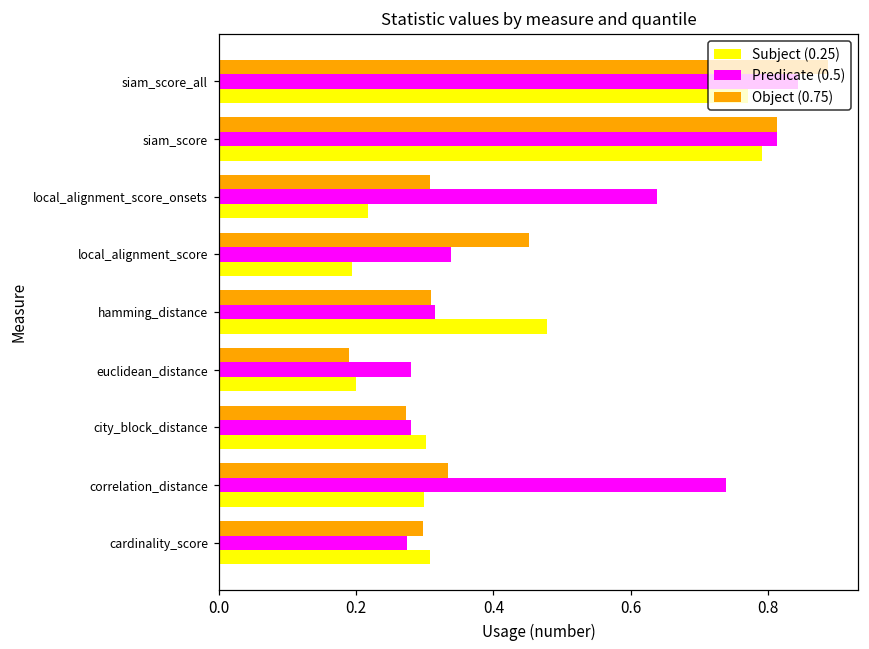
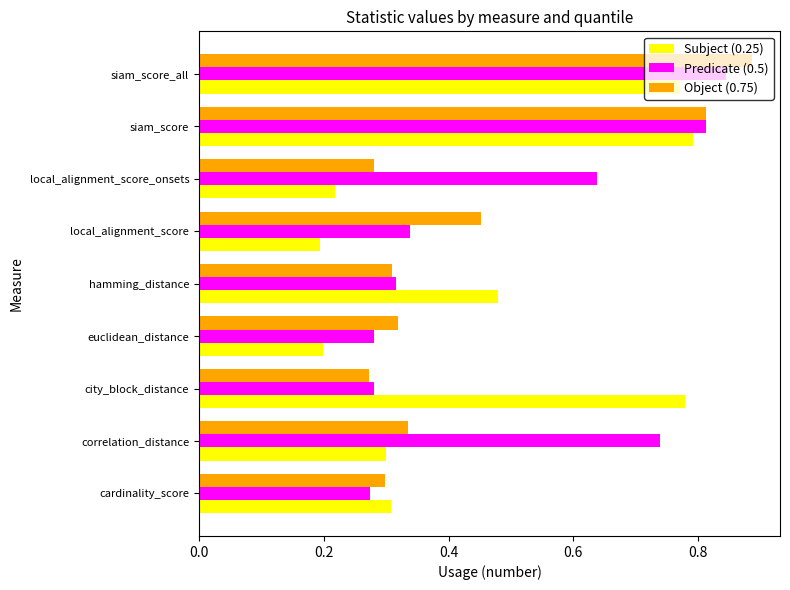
Object (0.75), local_alignment_score_onsets: 0.31 -> 0.28
Object (0.75), euclidean_distance: 0.19 -> 0.32
Subject (0.25), city_block_distance: 0.30 -> 0.78
